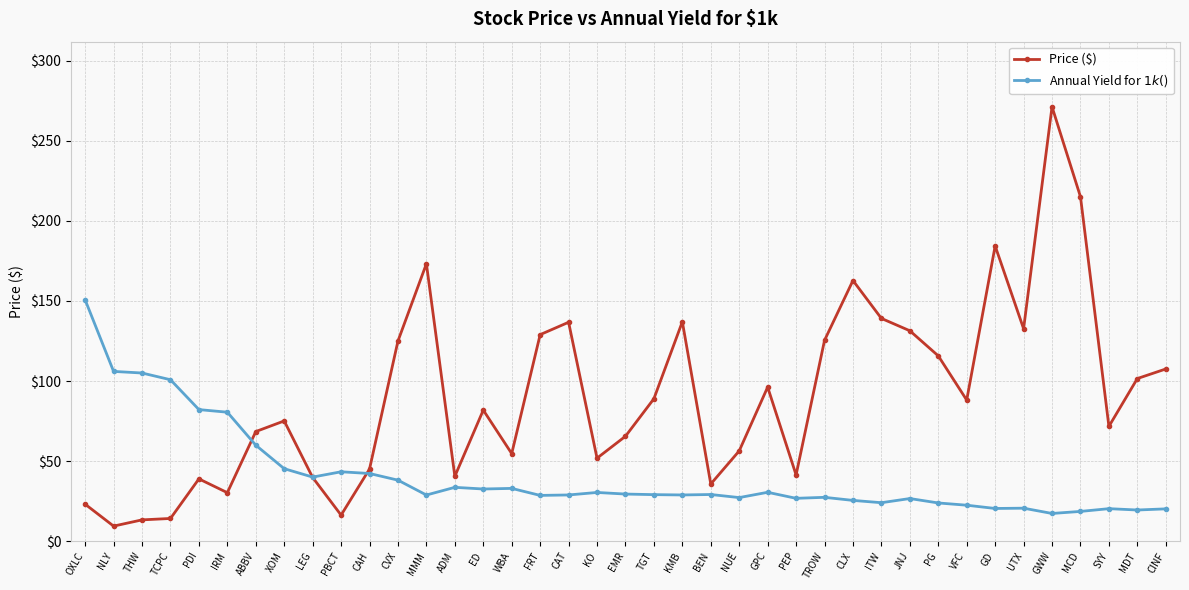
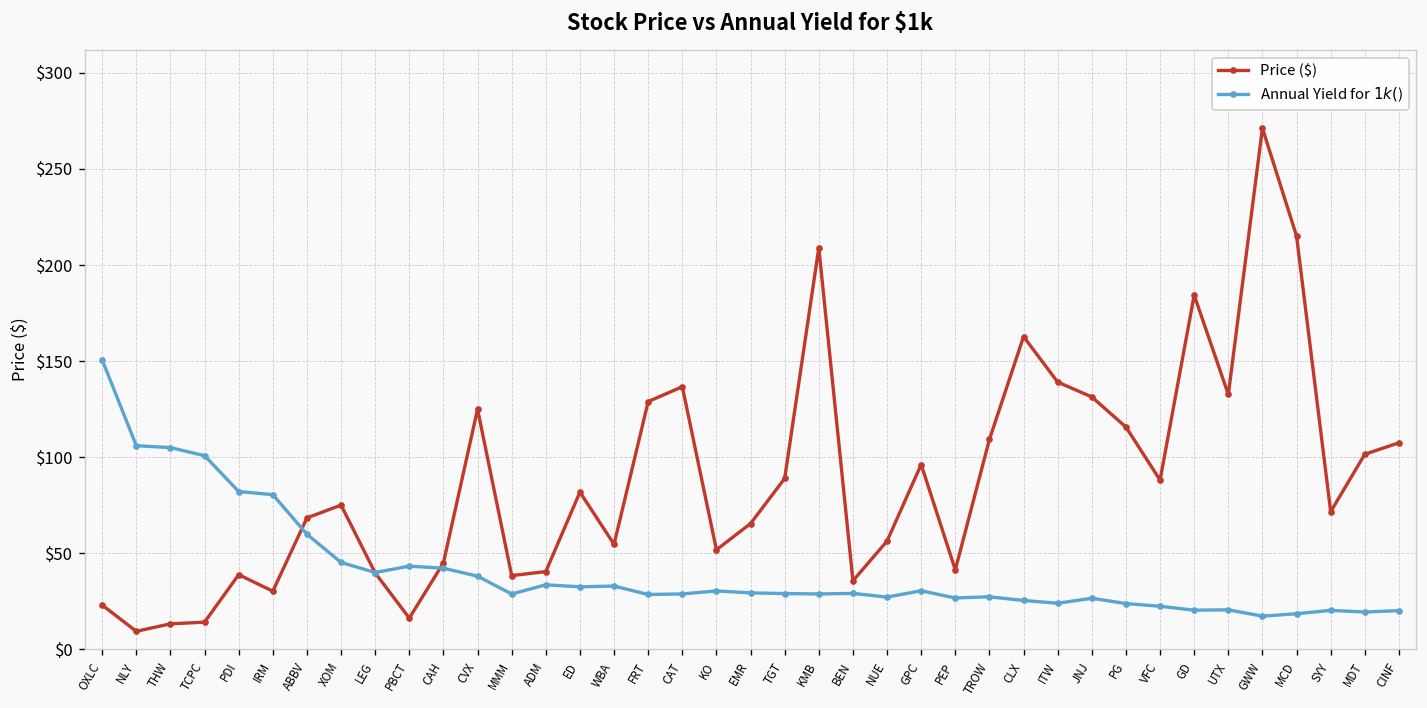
Price ($), MMM: $173 -> $38
Price ($), KMB: $137 -> $209
Price ($), TROW: $125 -> $109
